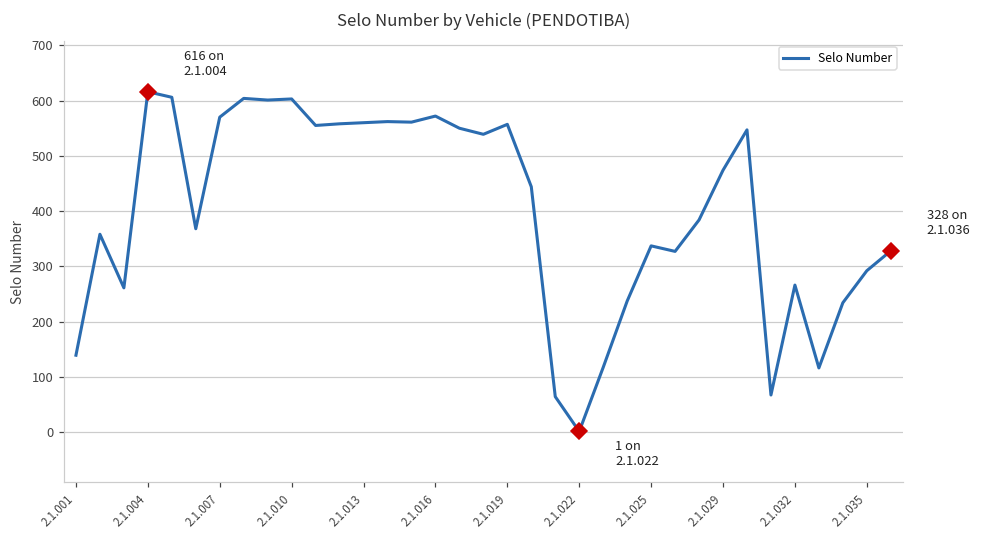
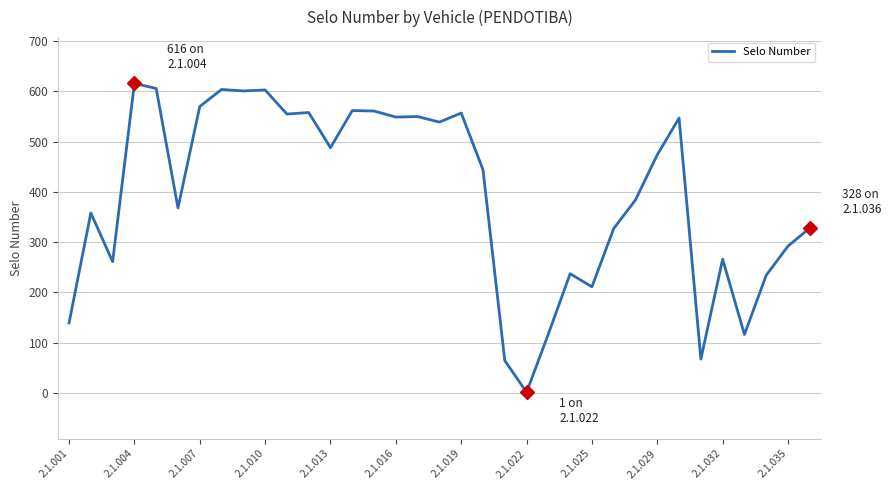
Selo Number, 2.1.013: 560 -> 490
Selo Number, 2.1.016: 570 -> 550
Selo Number, 2.1.025: 340 -> 210
